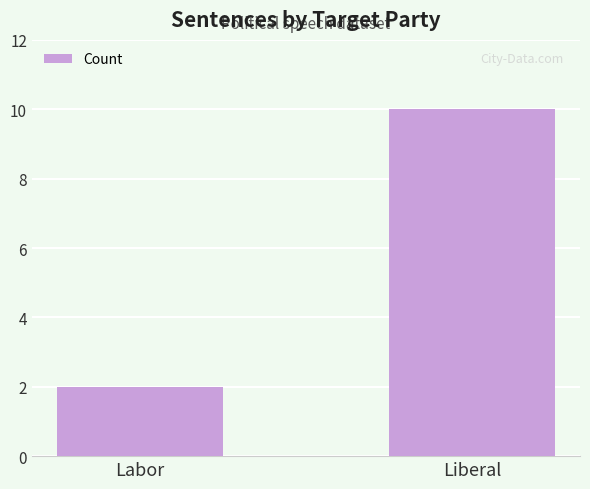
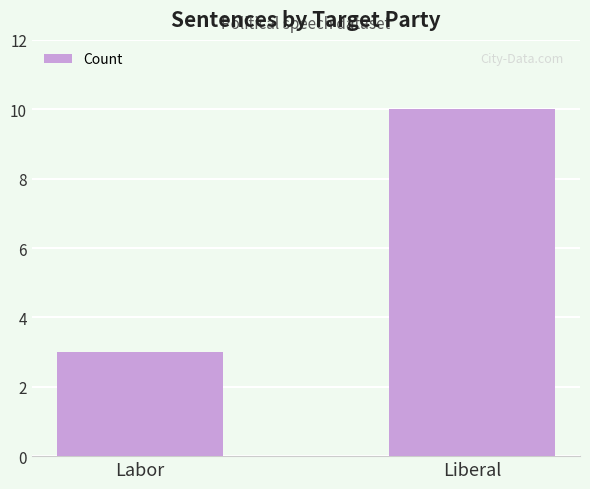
Labor: 2 -> 3
